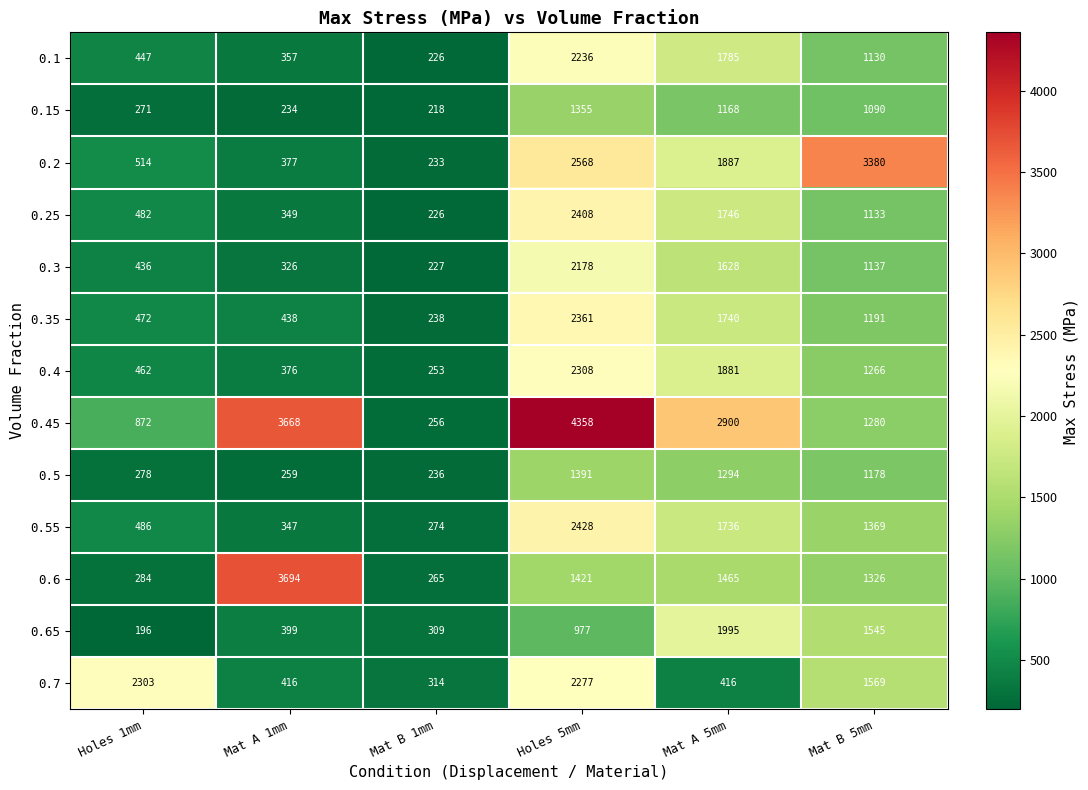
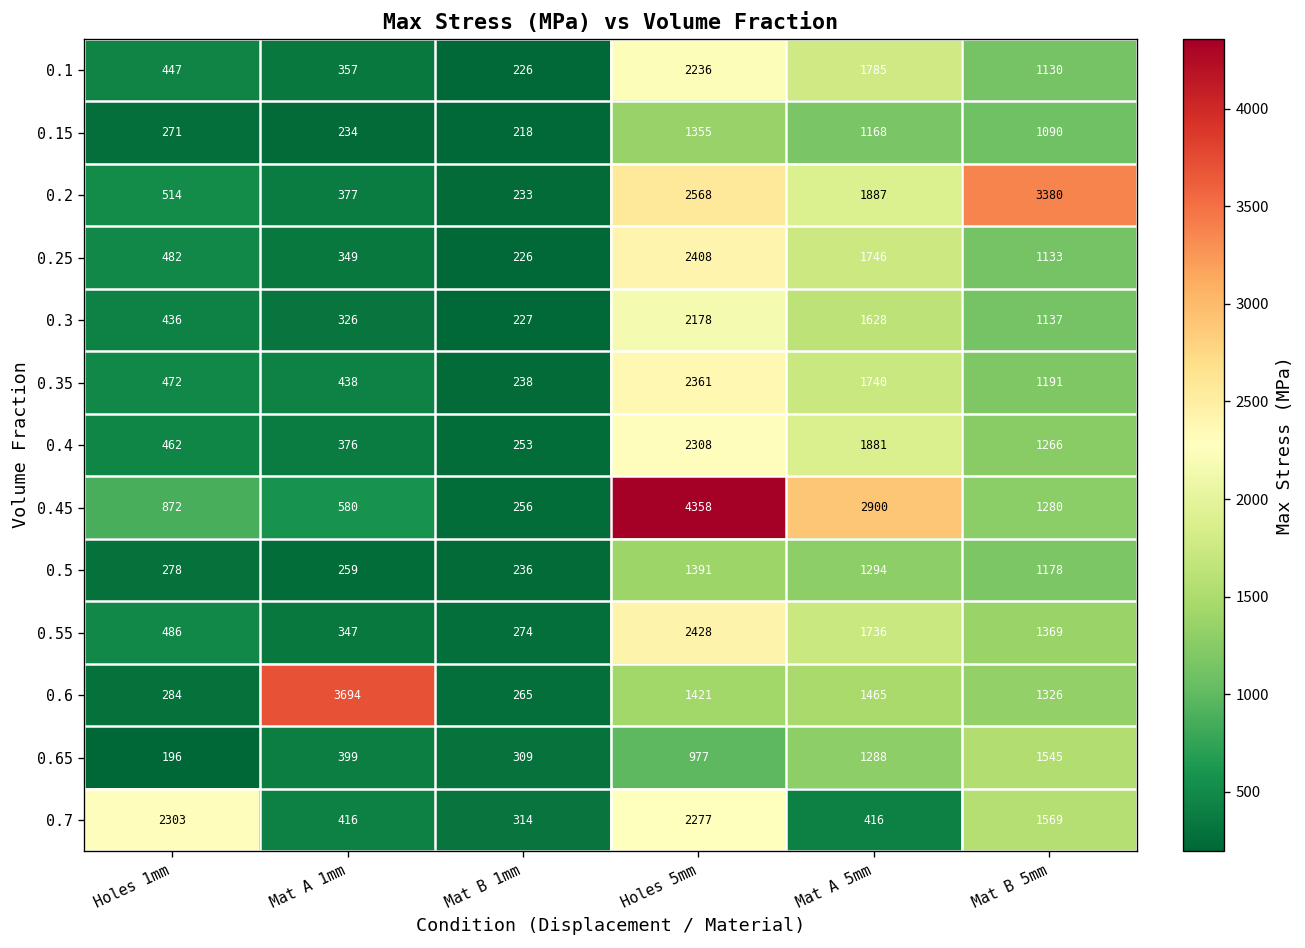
0.45, Mat A 1mm: 3668 -> 580
0.65, Mat A 5mm: 1995 -> 1288
